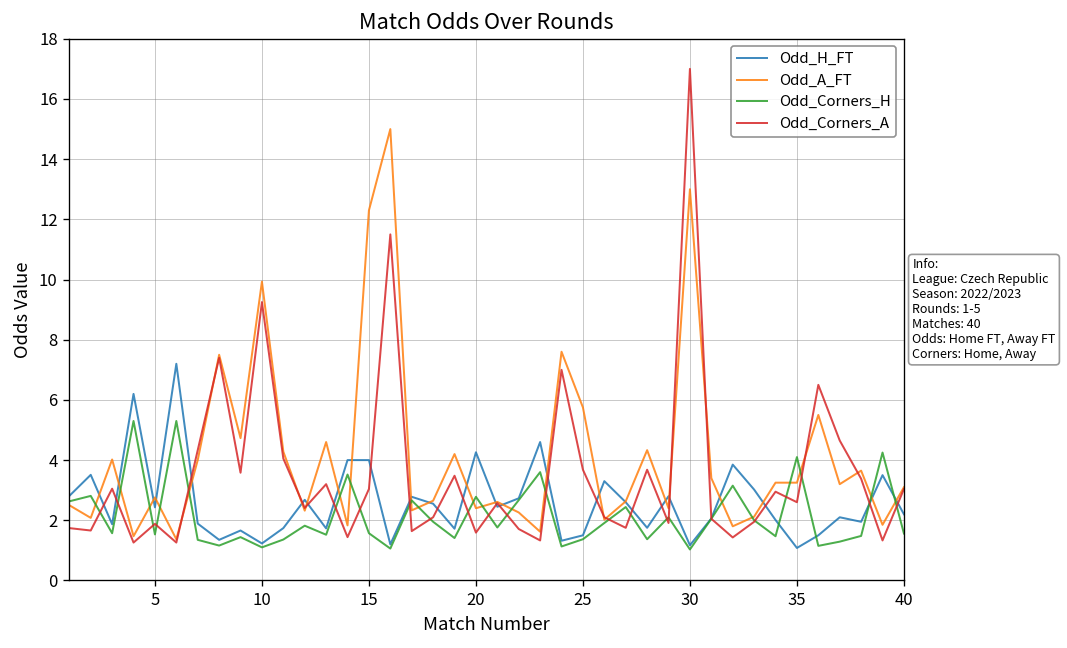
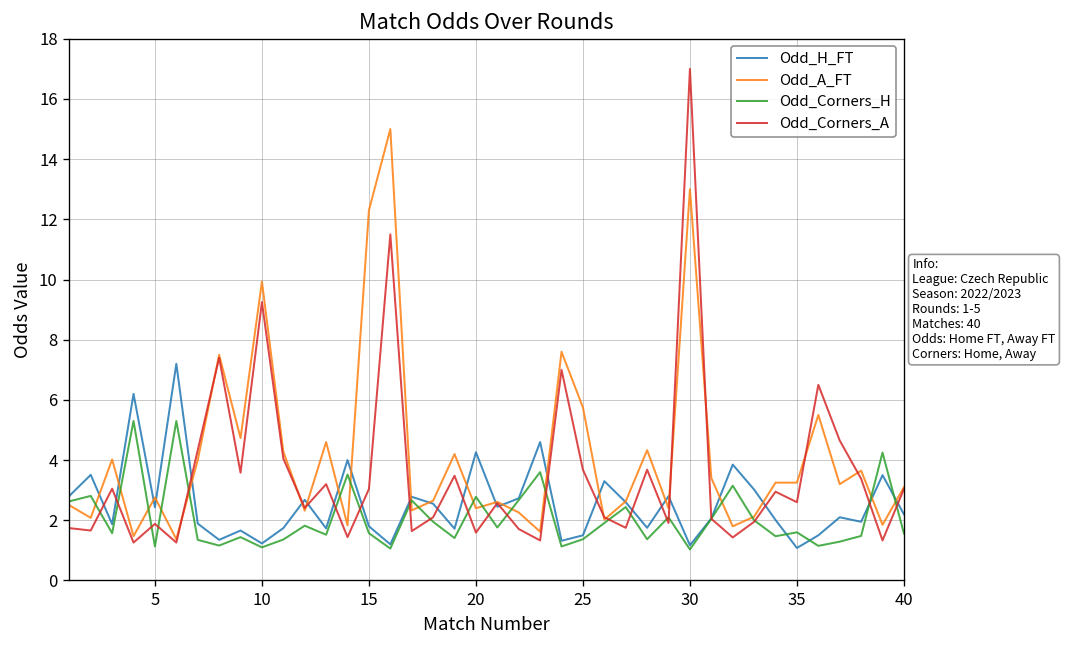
Odd_Corners_H, 5: 1.5 -> 1.1
Odd_H_FT, 15: 4.0 -> 1.8
Odd_Corners_H, 35: 4.1 -> 1.6
